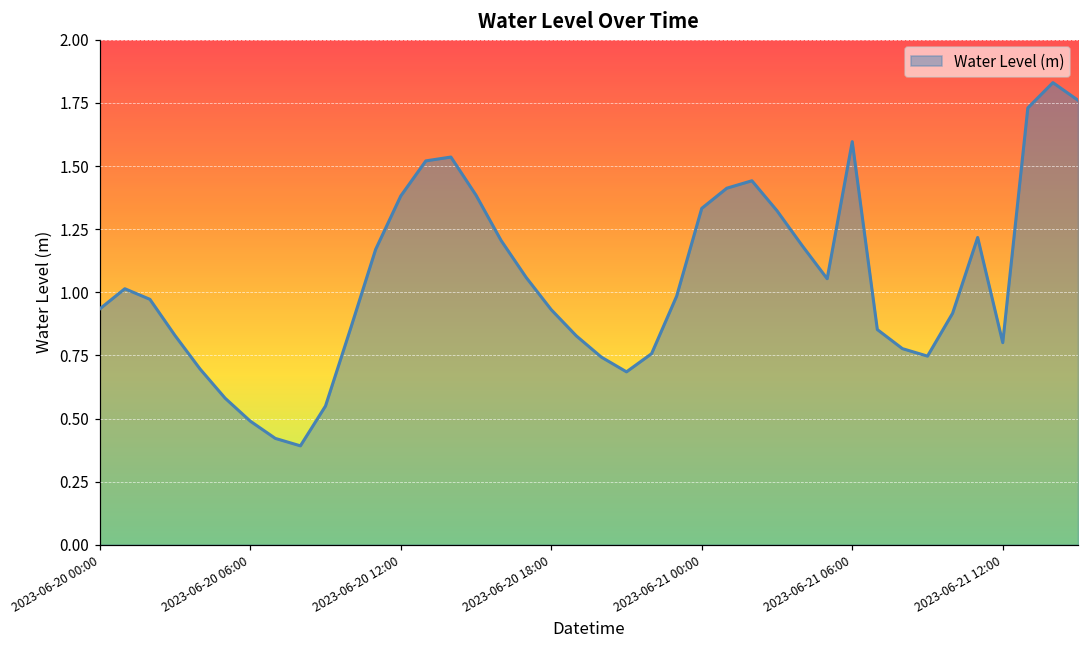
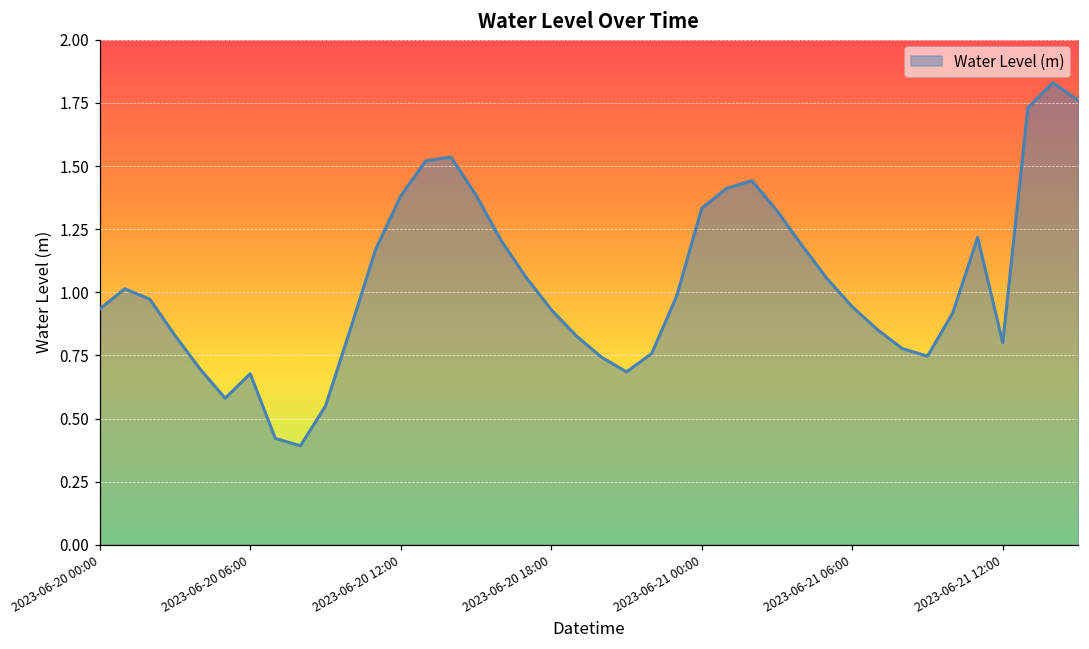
2023-06-20 06:00: 0.49 -> 0.68
2023-06-21 06:00: 1.60 -> 0.94
